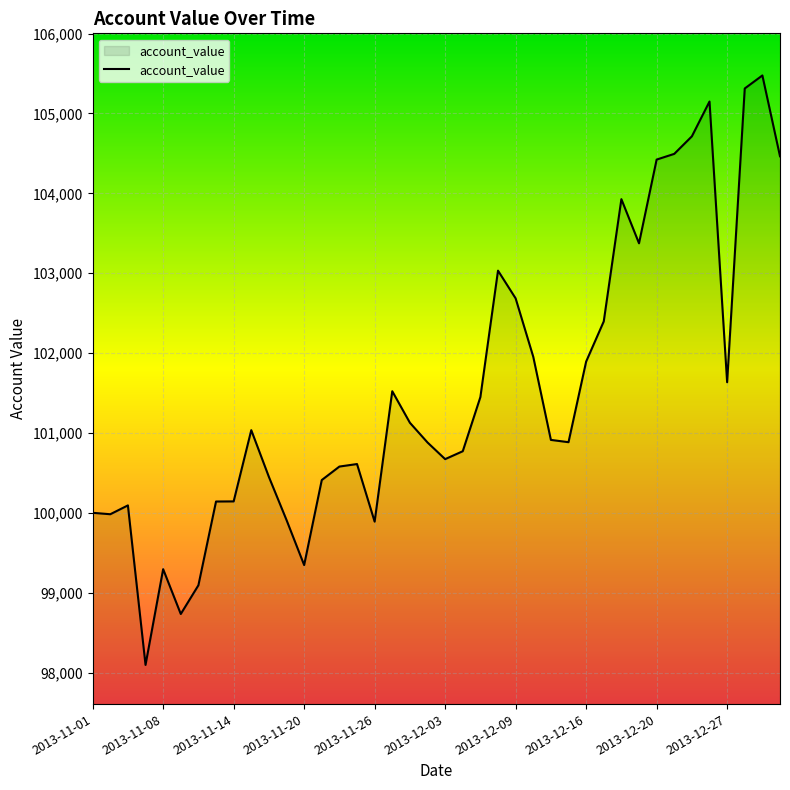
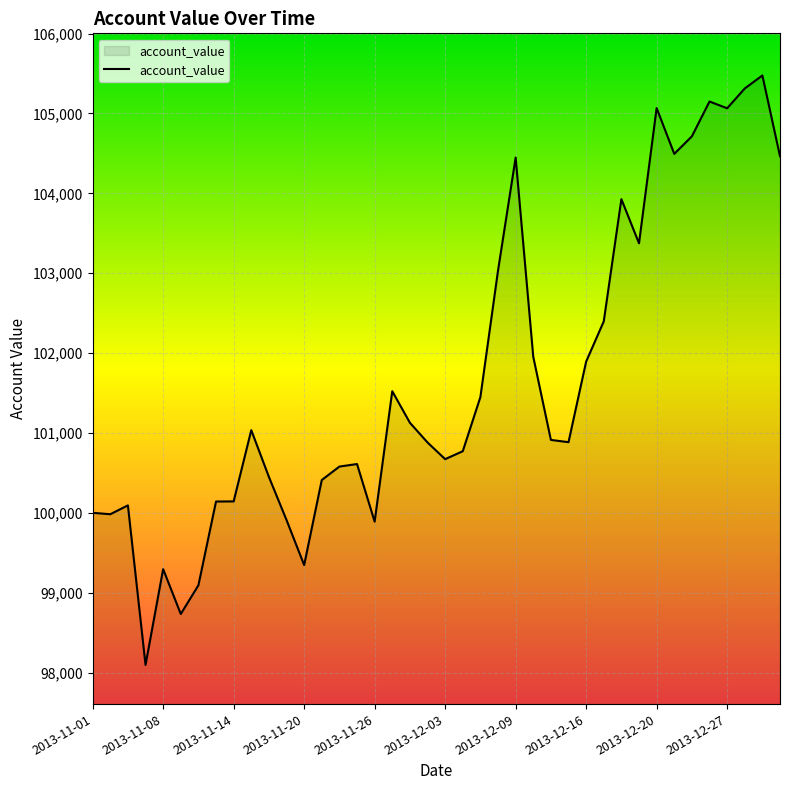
2013-12-09: 102,700 -> 104,400
2013-12-20: 104,400 -> 105,100
2013-12-27: 101,600 -> 105,100
